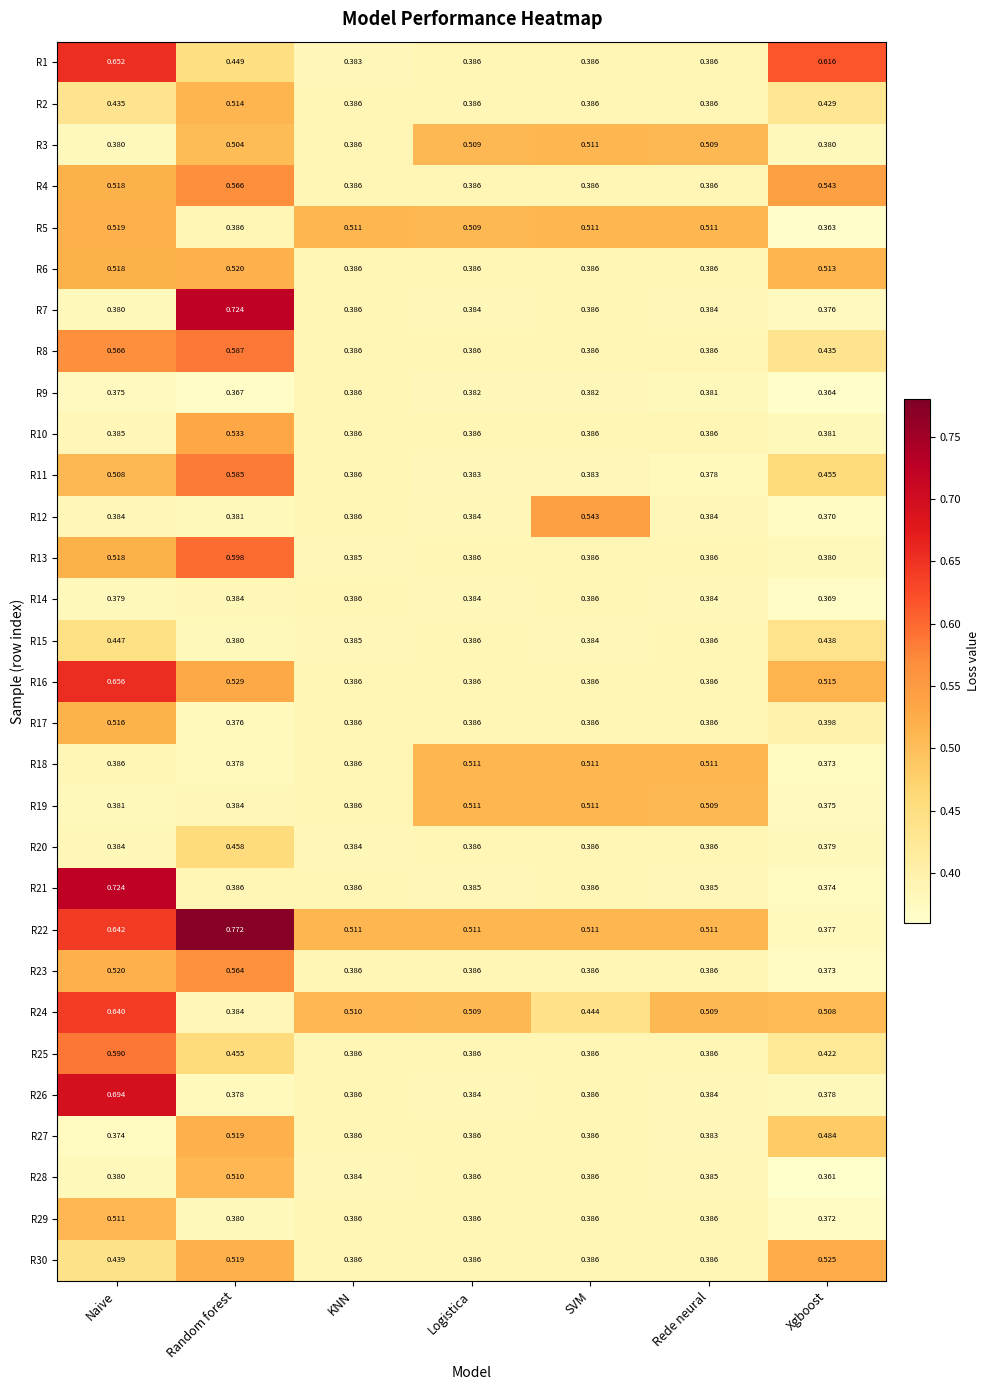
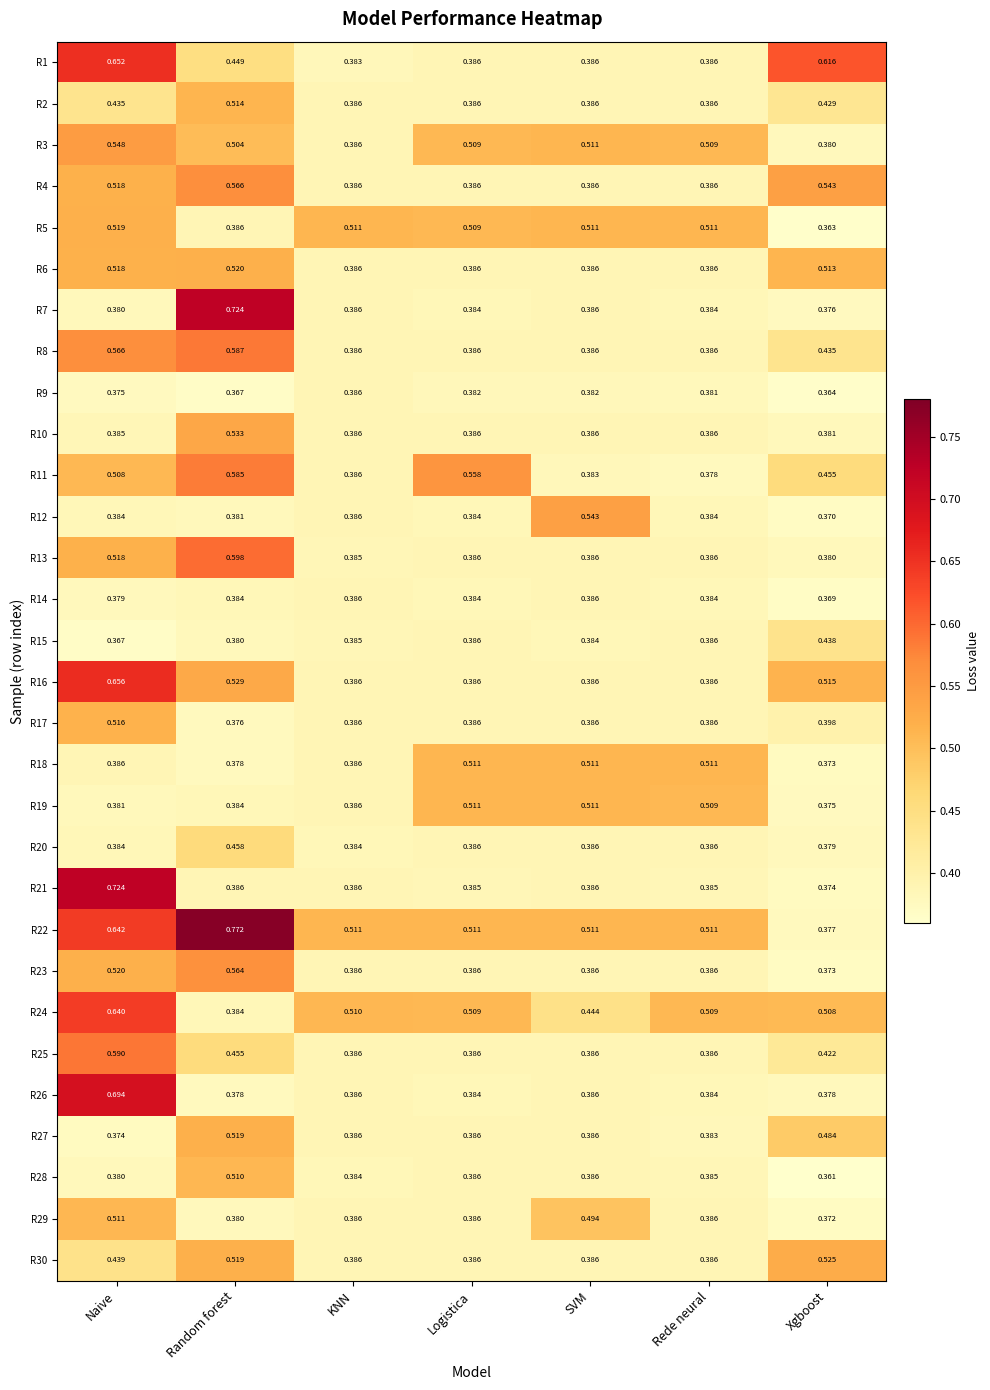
R3, Naive: 0.380 -> 0.548
R11, Logistica: 0.383 -> 0.558
R15, Naive: 0.447 -> 0.367
R29, SVM: 0.386 -> 0.494
